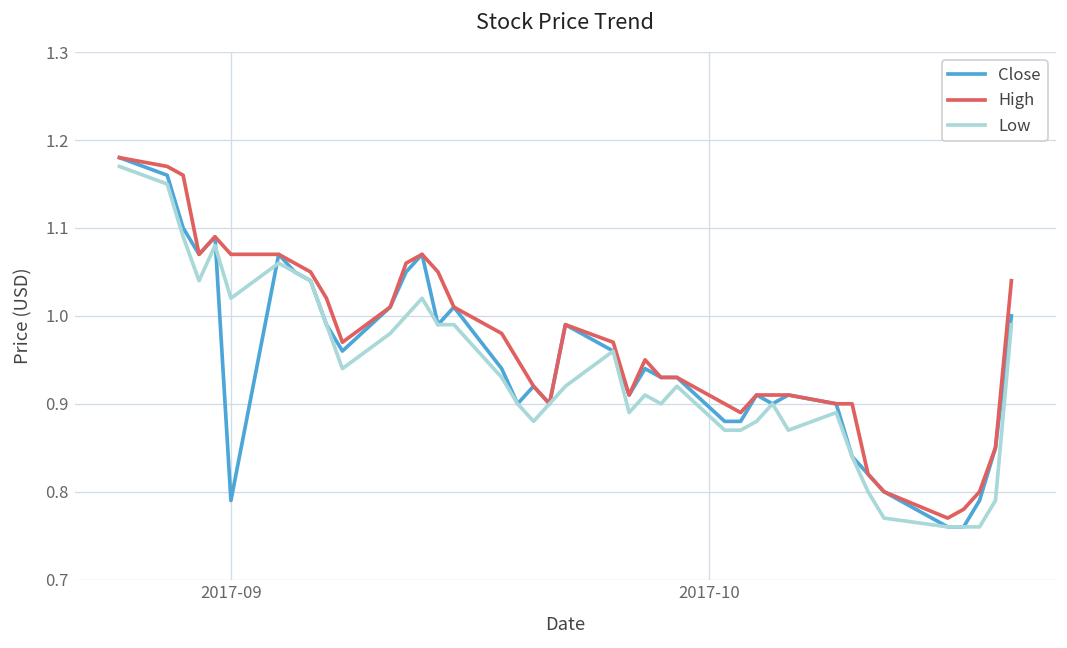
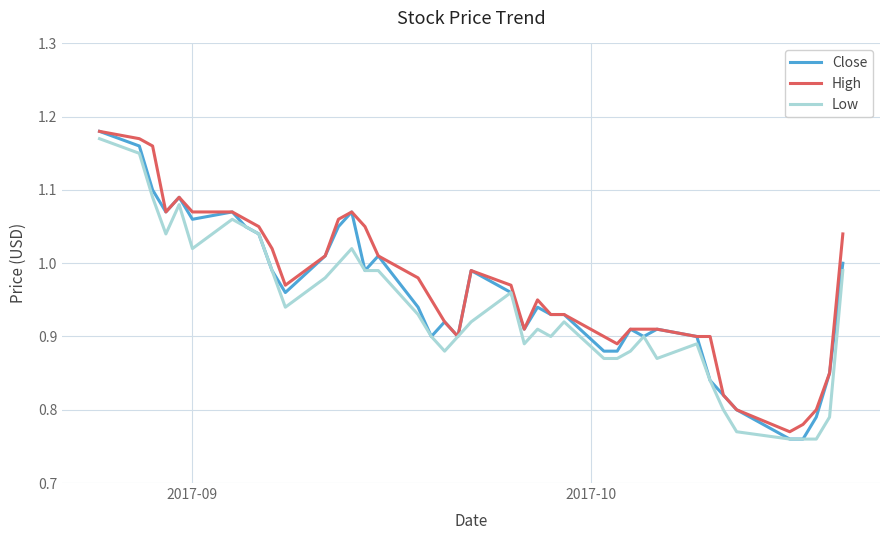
Close, 2017-09: 0.79 -> 1.06
